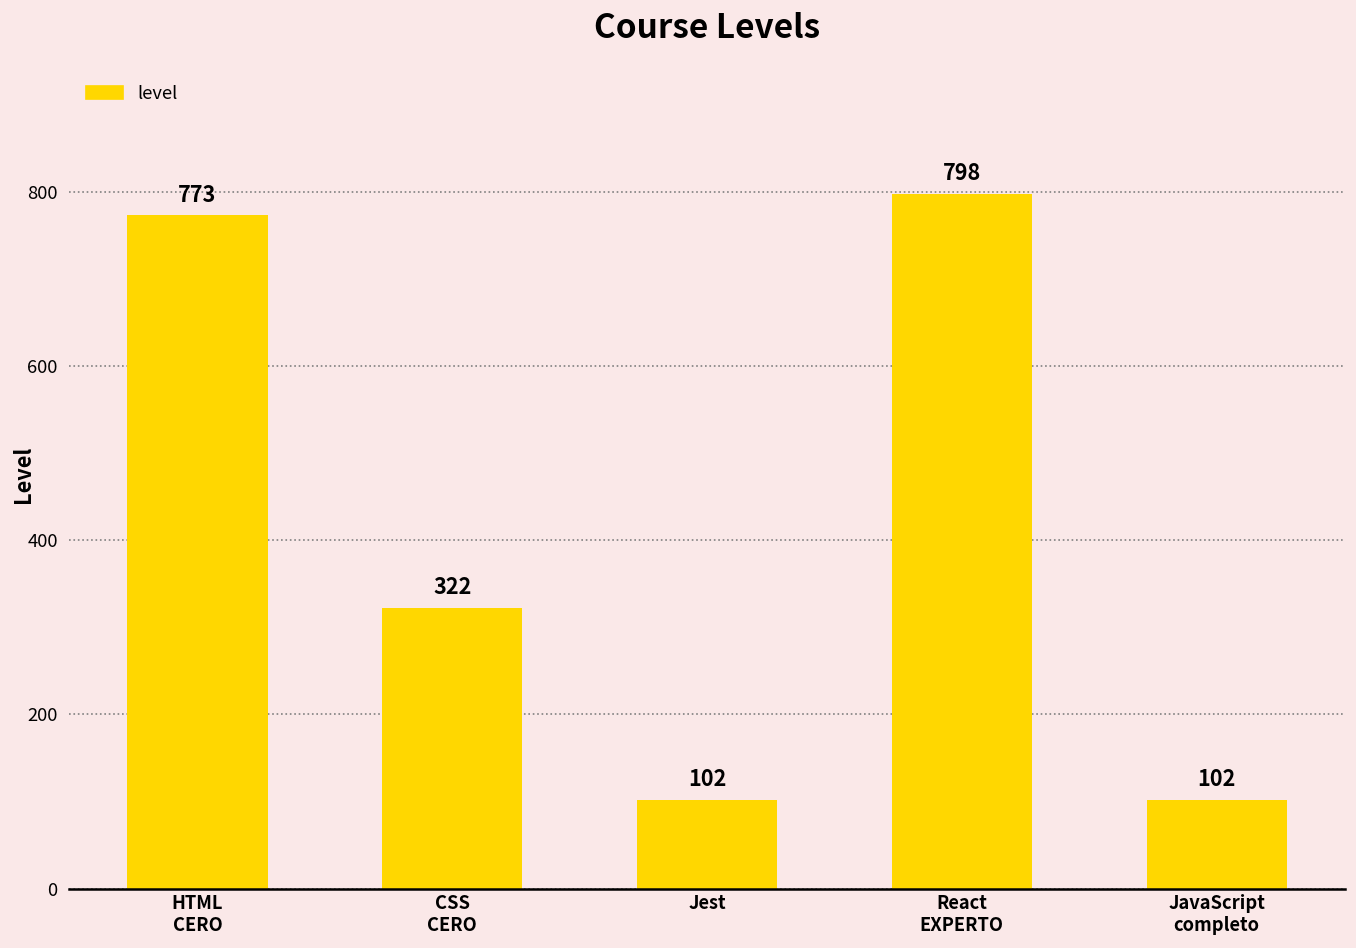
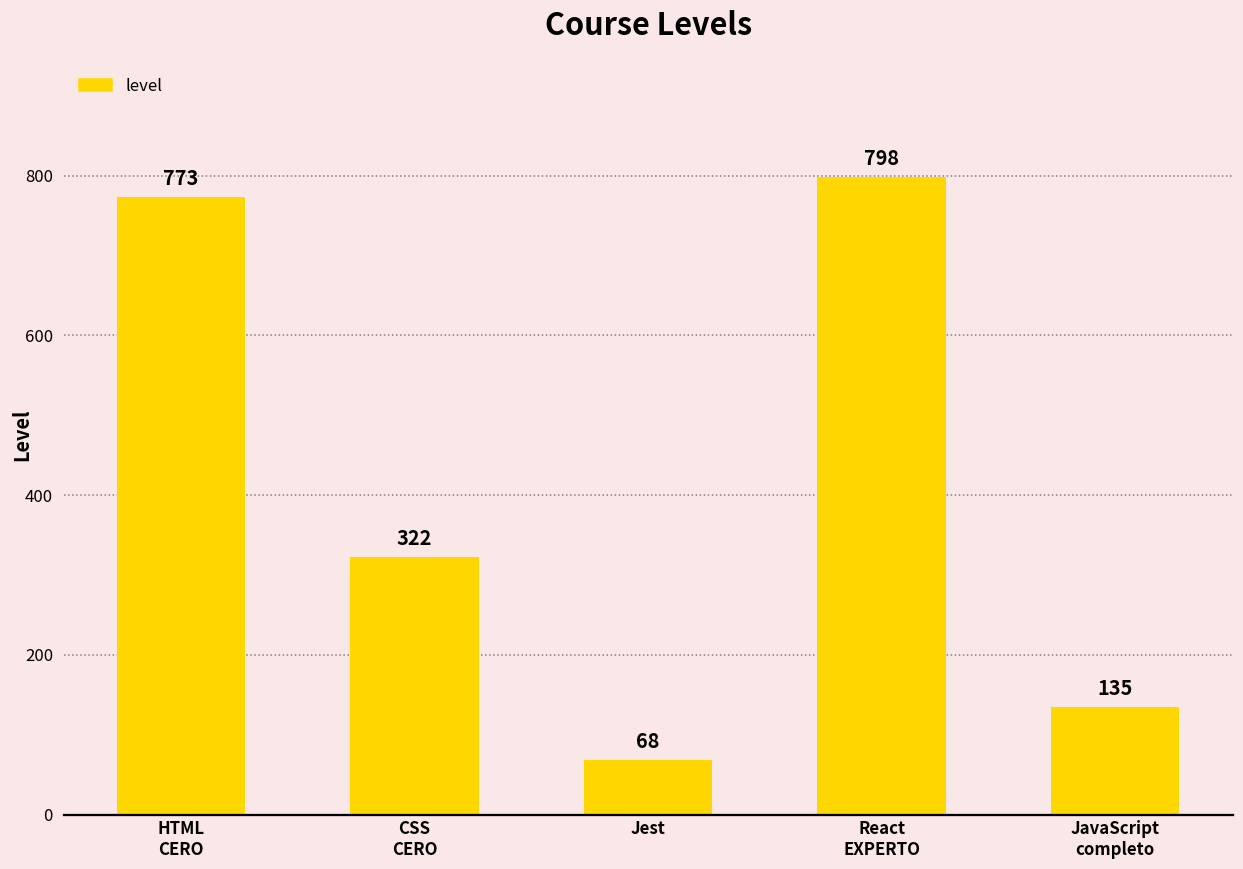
Jest: 102 -> 68
JavaScript completo: 102 -> 135
